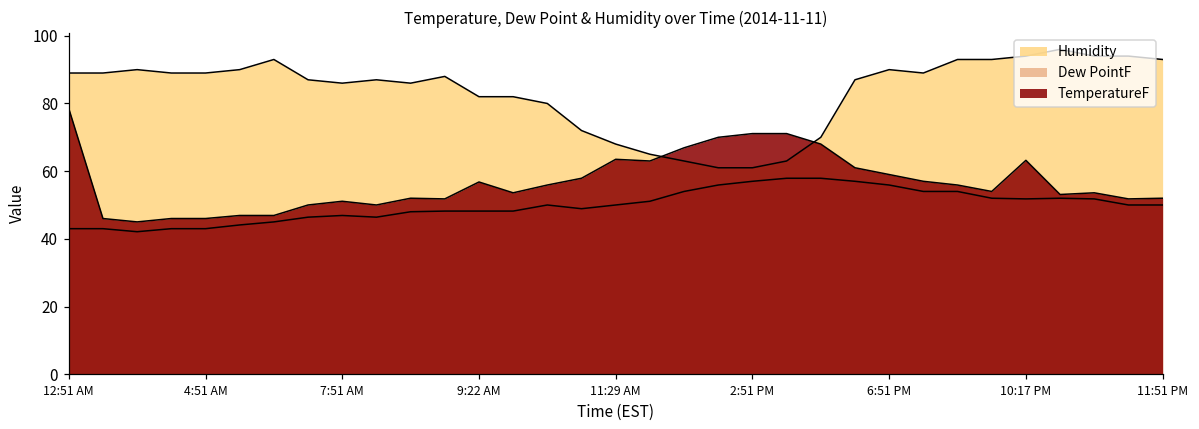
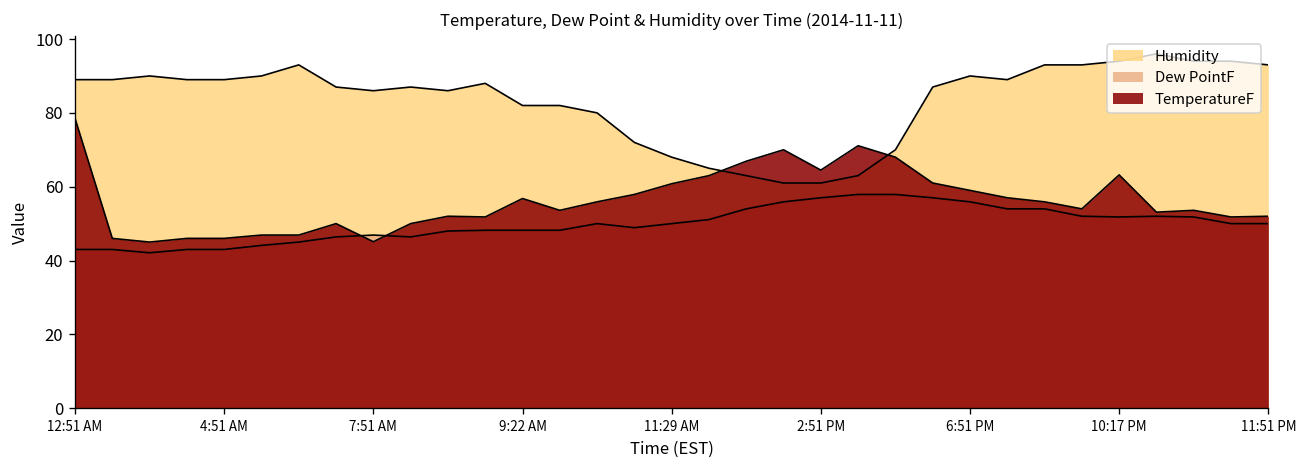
TemperatureF, 7:51 AM: 51 -> 45
TemperatureF, 11:29 AM: 64 -> 61
TemperatureF, 2:51 PM: 71 -> 65
